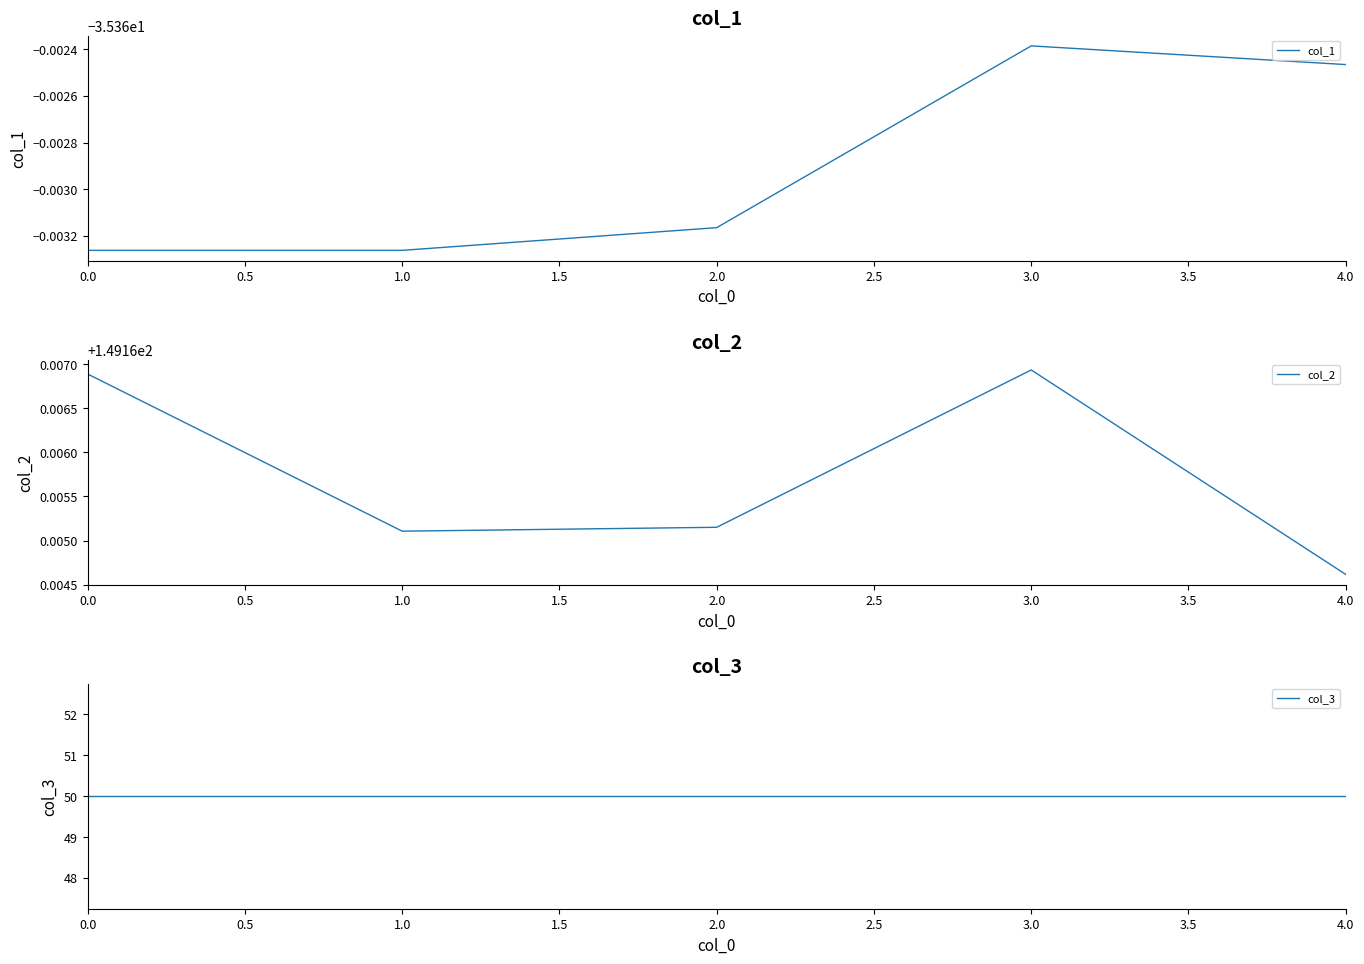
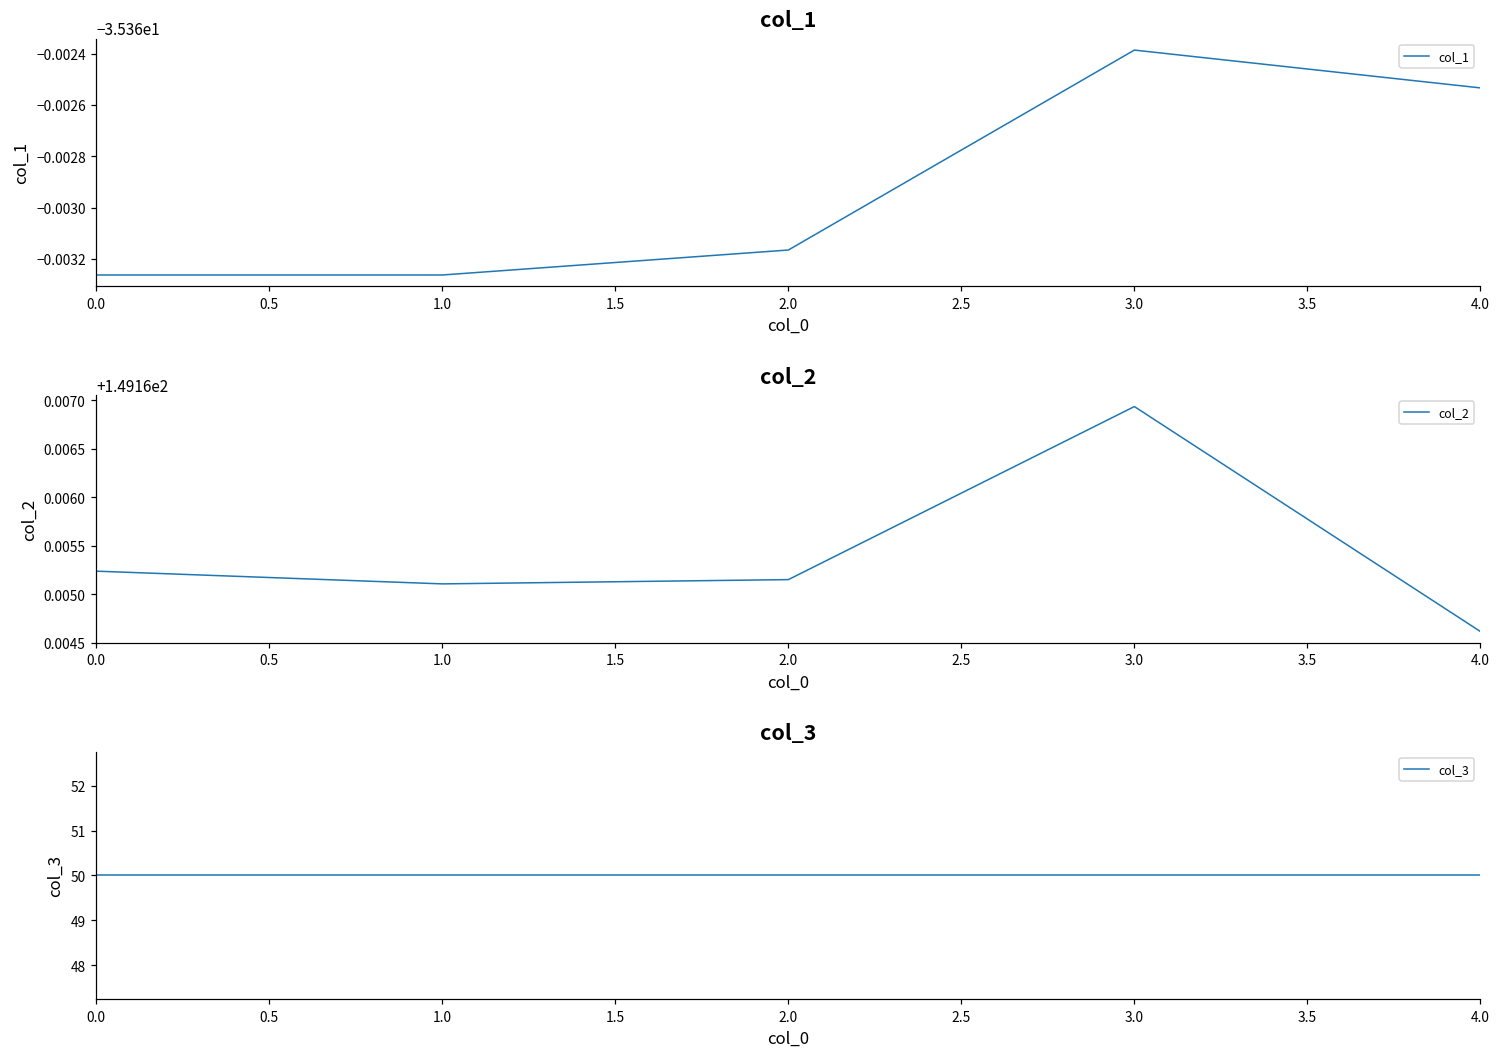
col_1, 4.0: -35.36247 -> -35.36253
col_2, 0.0: 149.1669 -> 149.1652
